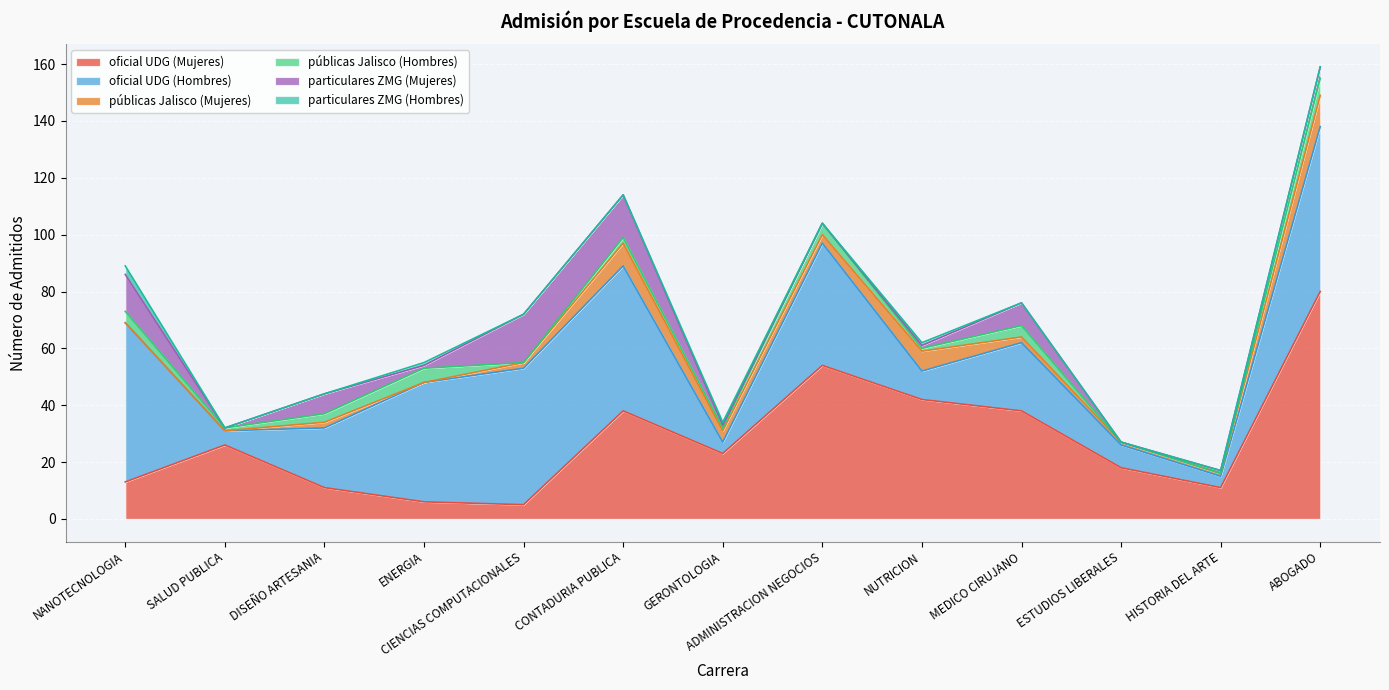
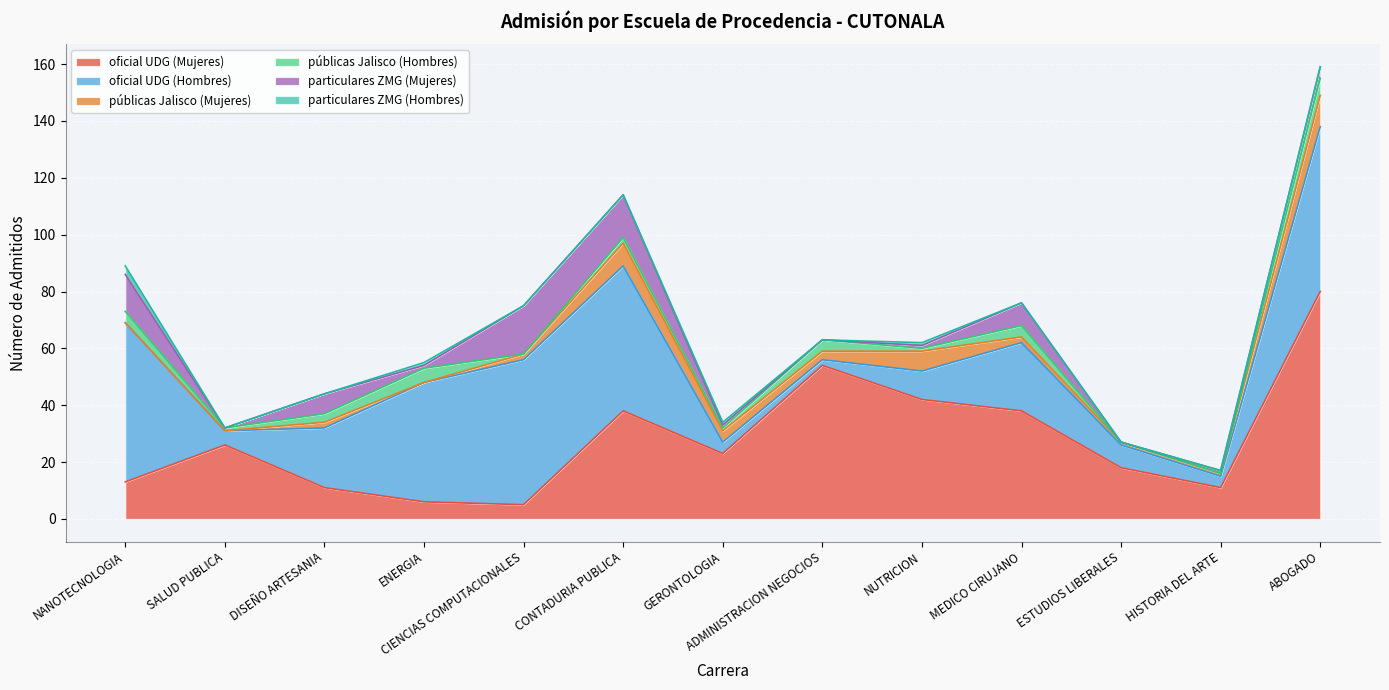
oficial UDG (Hombres), CIENCIAS COMPUTACIONALES: 48 -> 51
oficial UDG (Hombres), ADMINISTRACION NEGOCIOS: 43 -> 2
